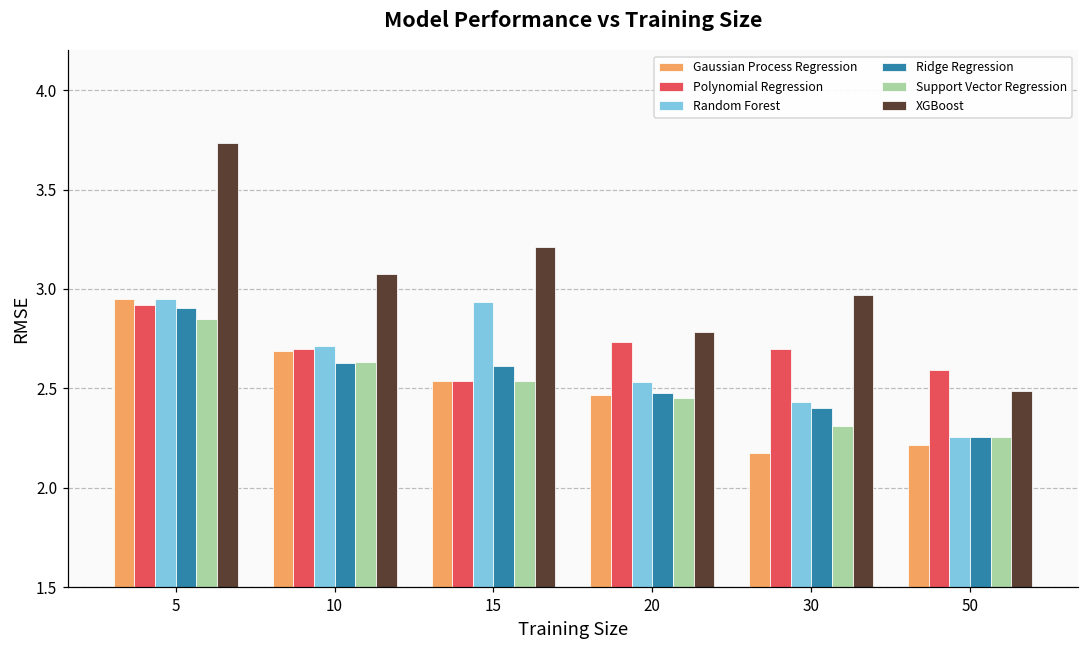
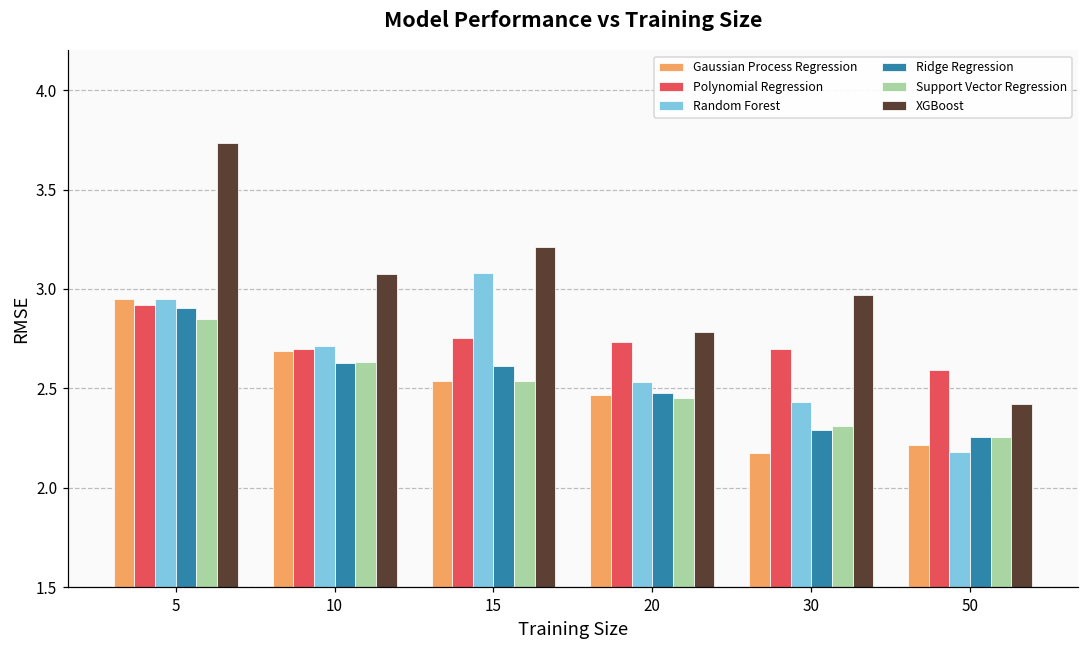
Polynomial Regression, 15: 2.54 -> 2.75
Random Forest, 15: 2.93 -> 3.08
Ridge Regression, 30: 2.40 -> 2.29
Random Forest, 50: 2.26 -> 2.18
XGBoost, 50: 2.49 -> 2.42
